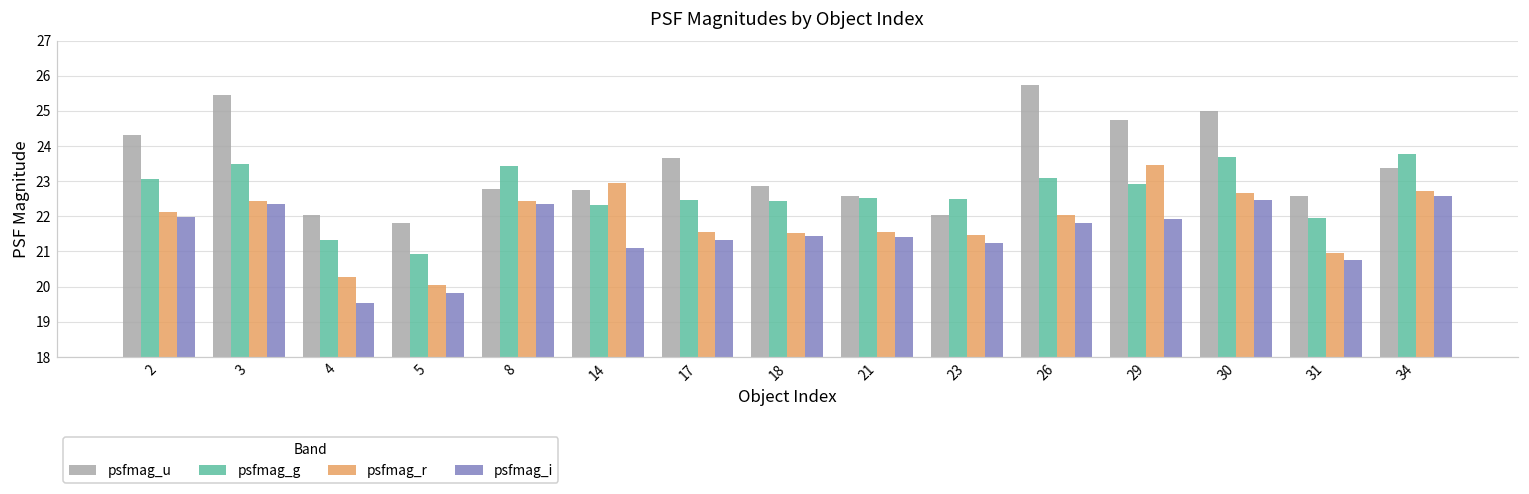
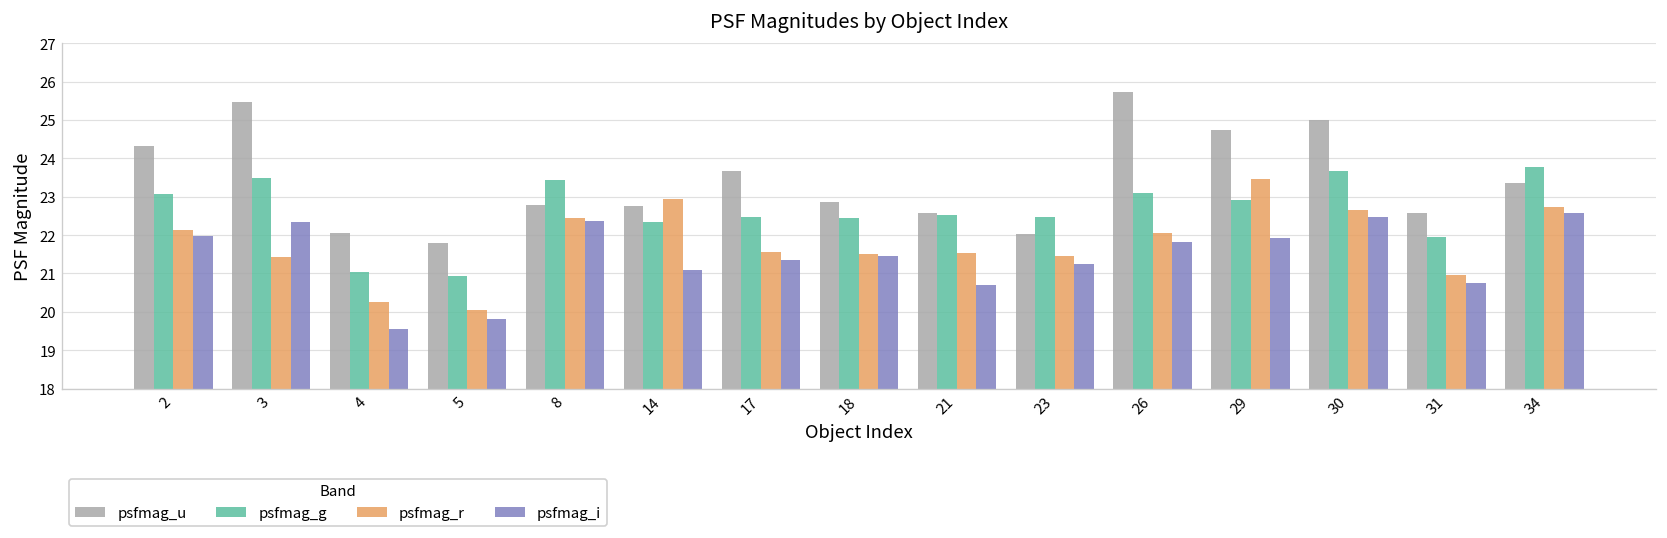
psfmag_r, 3: 22.4 -> 21.4
psfmag_g, 4: 21.3 -> 21.0
psfmag_i, 21: 21.4 -> 20.7
